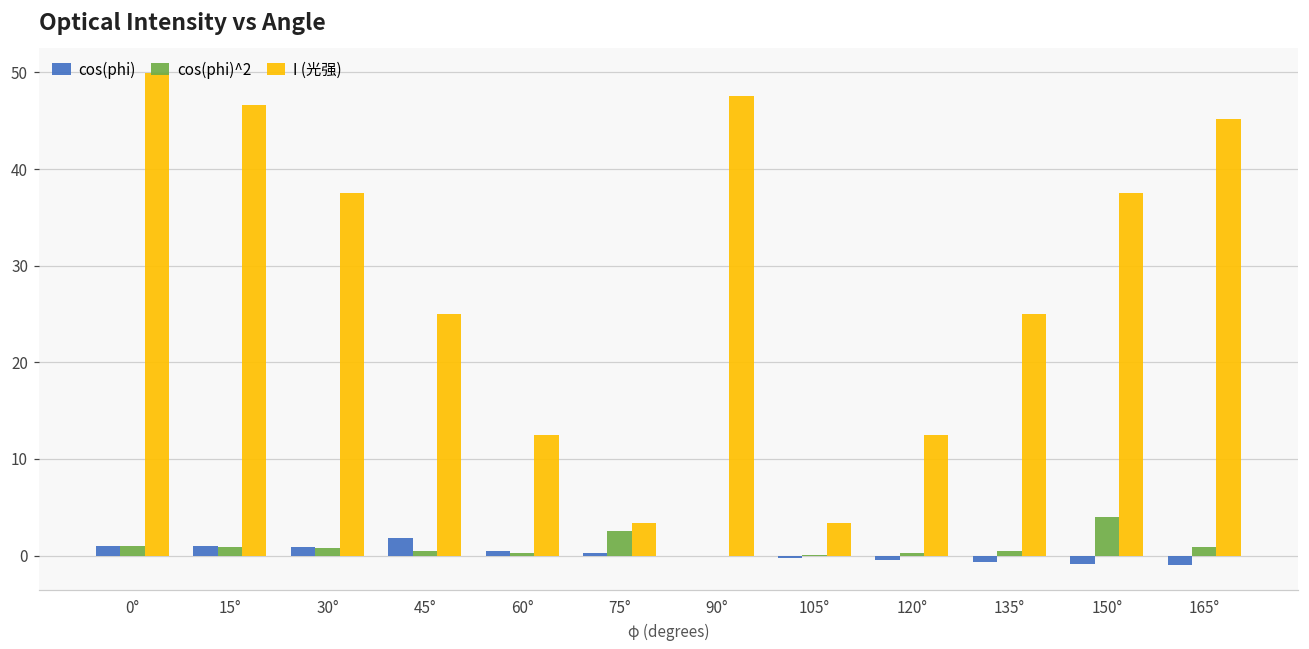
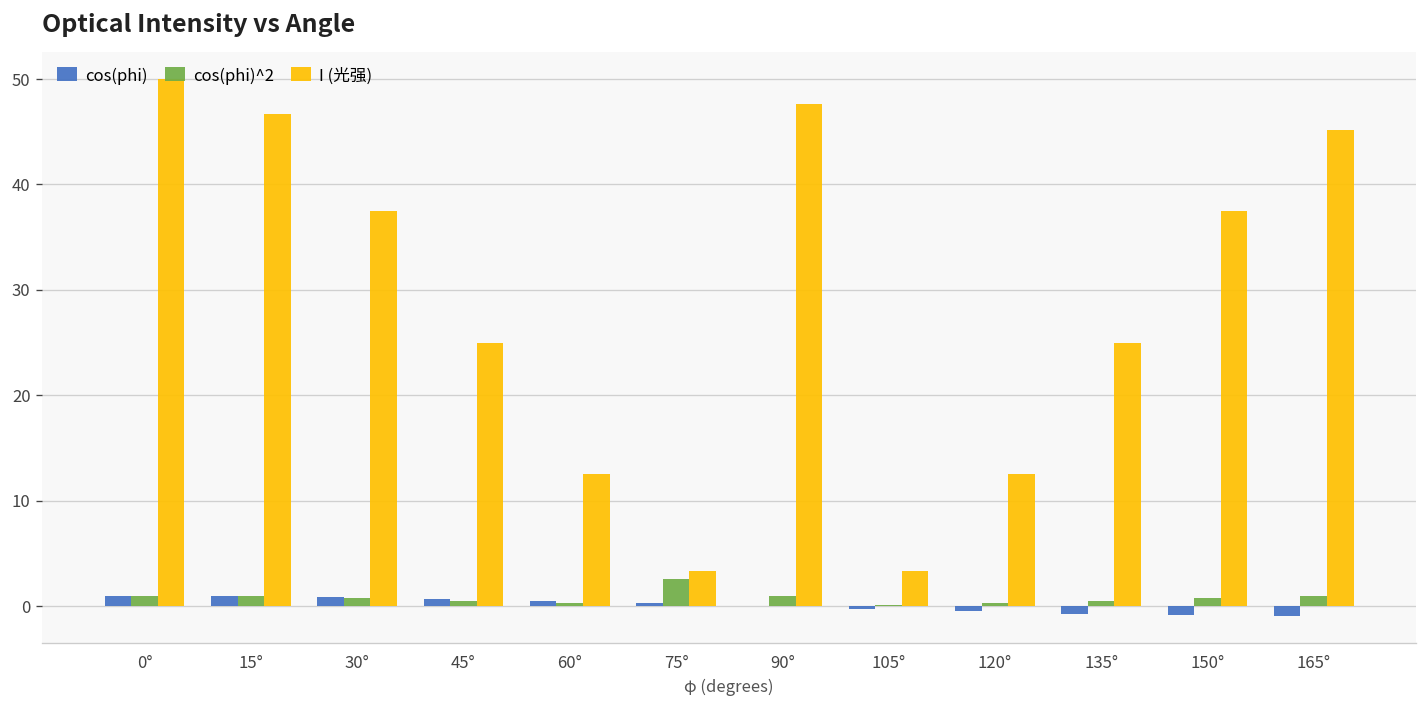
cos(phi), 45°: 2 -> 1
cos(phi)^2, 90°: 0 -> 1
cos(phi)^2, 150°: 4 -> 1
